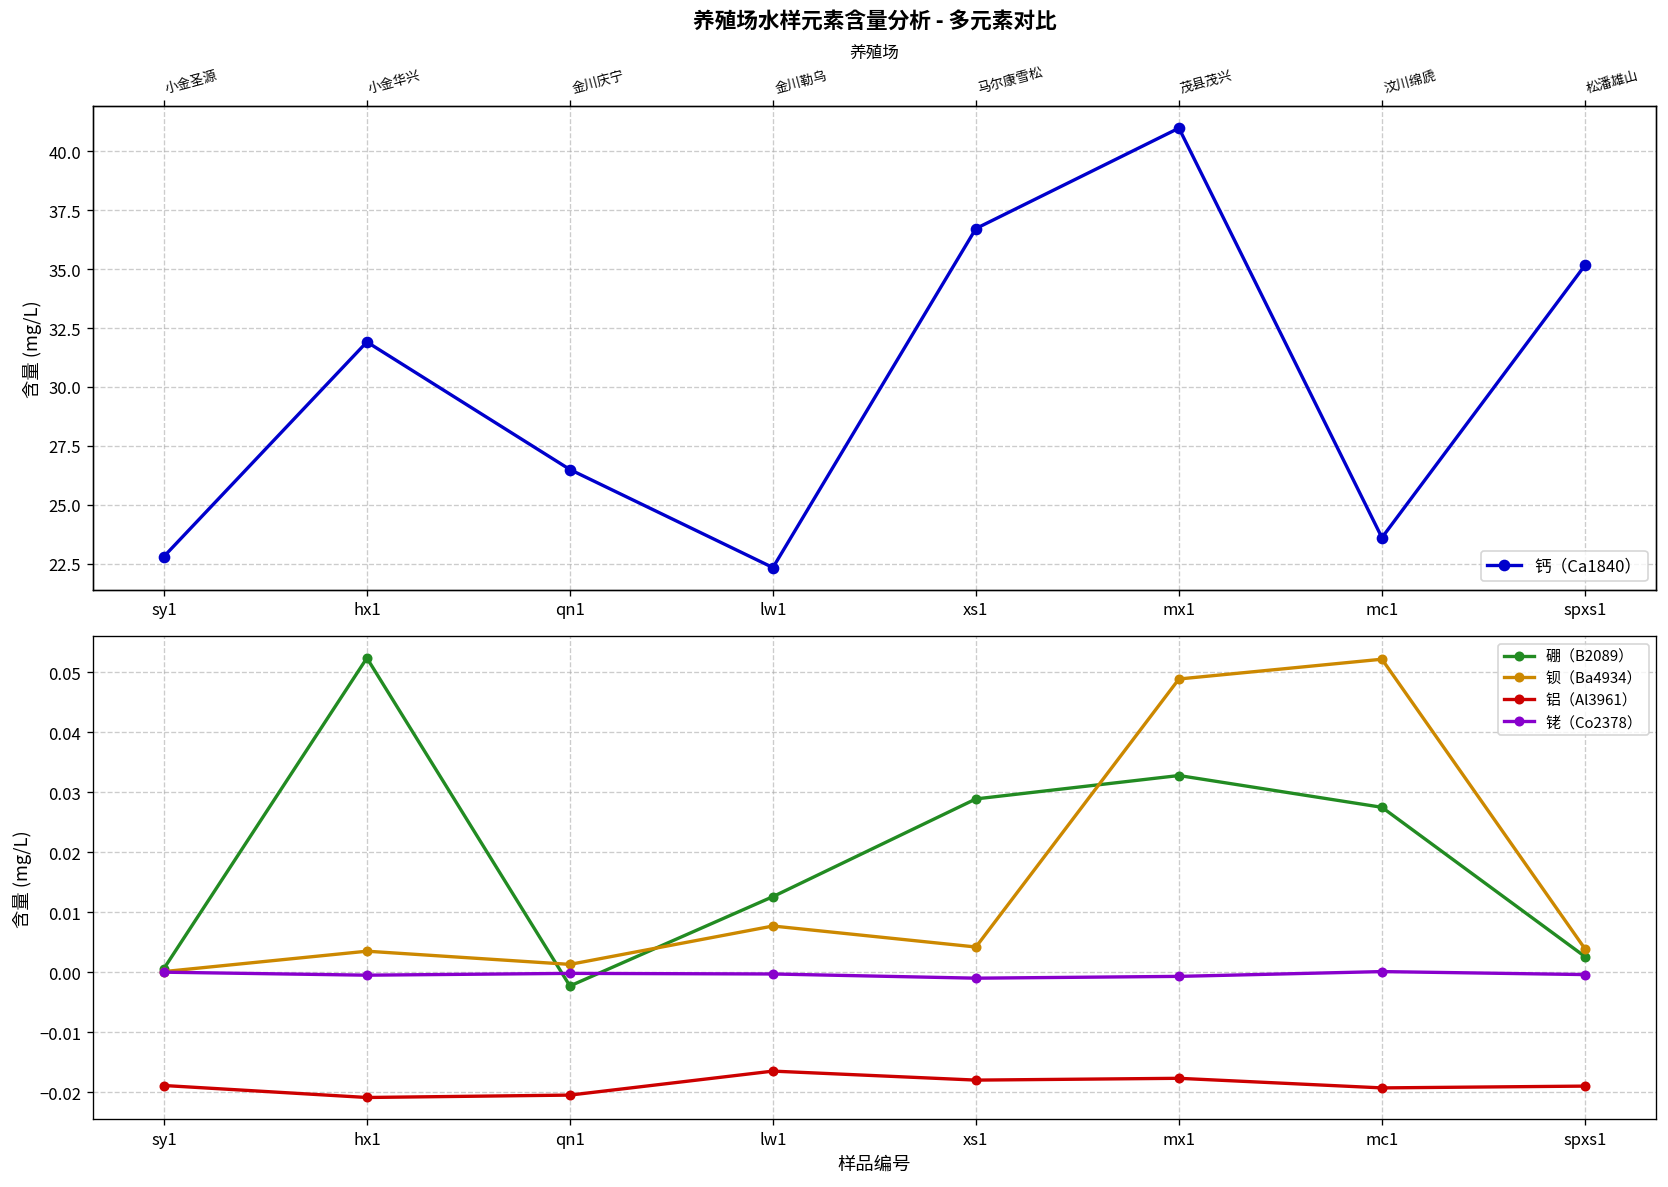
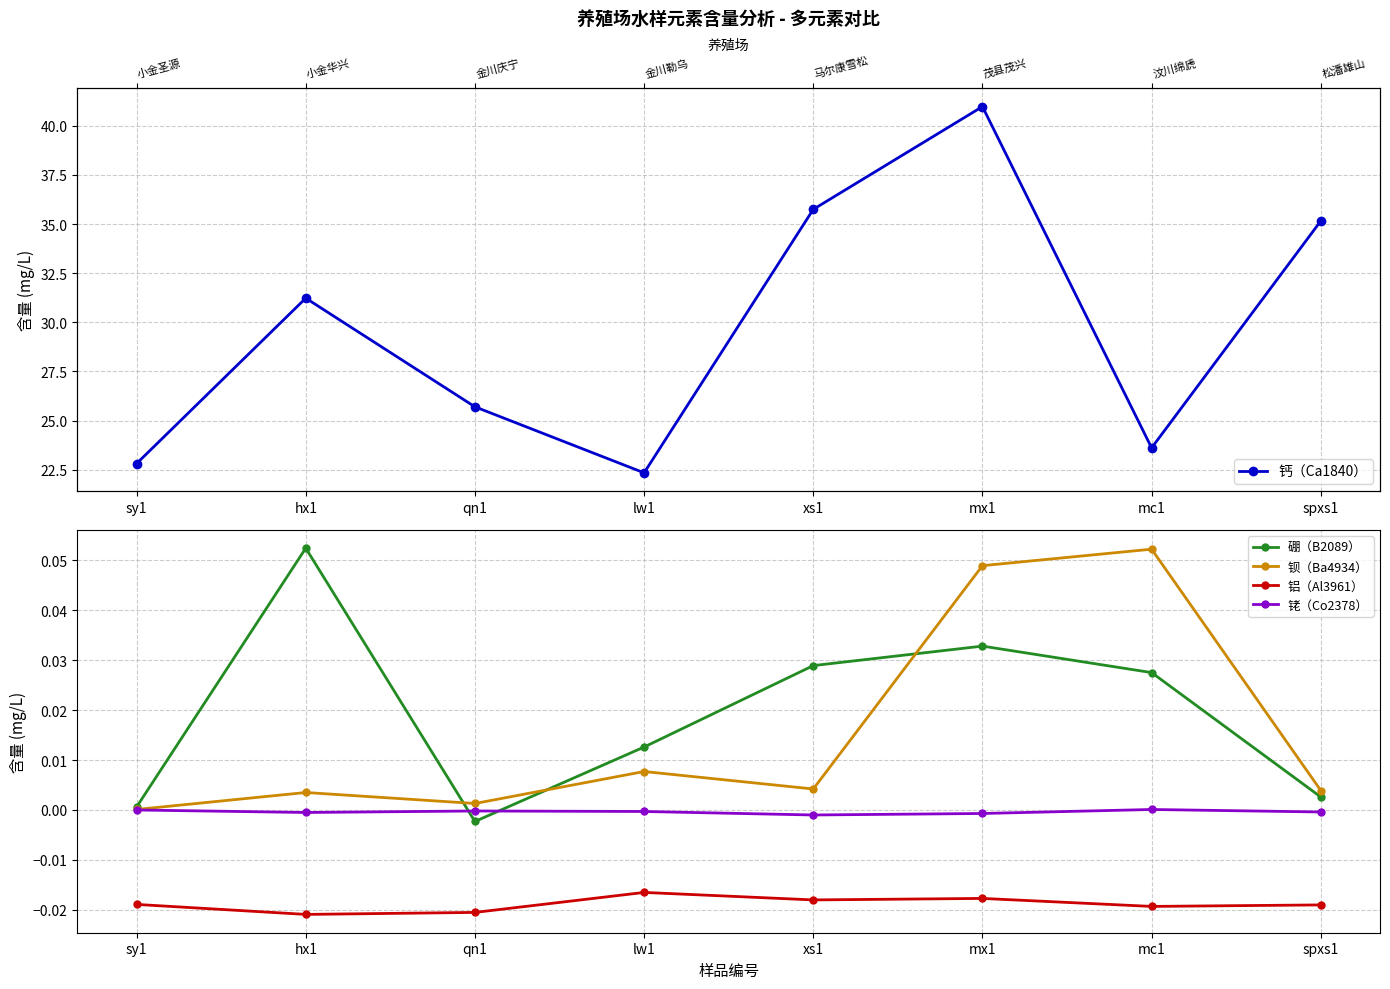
养殖场水样元素含量分析 - 多元素对比, hx1: 31.9 -> 31.2
养殖场水样元素含量分析 - 多元素对比, qn1: 26.5 -> 25.7
养殖场水样元素含量分析 - 多元素对比, xs1: 36.7 -> 35.8
